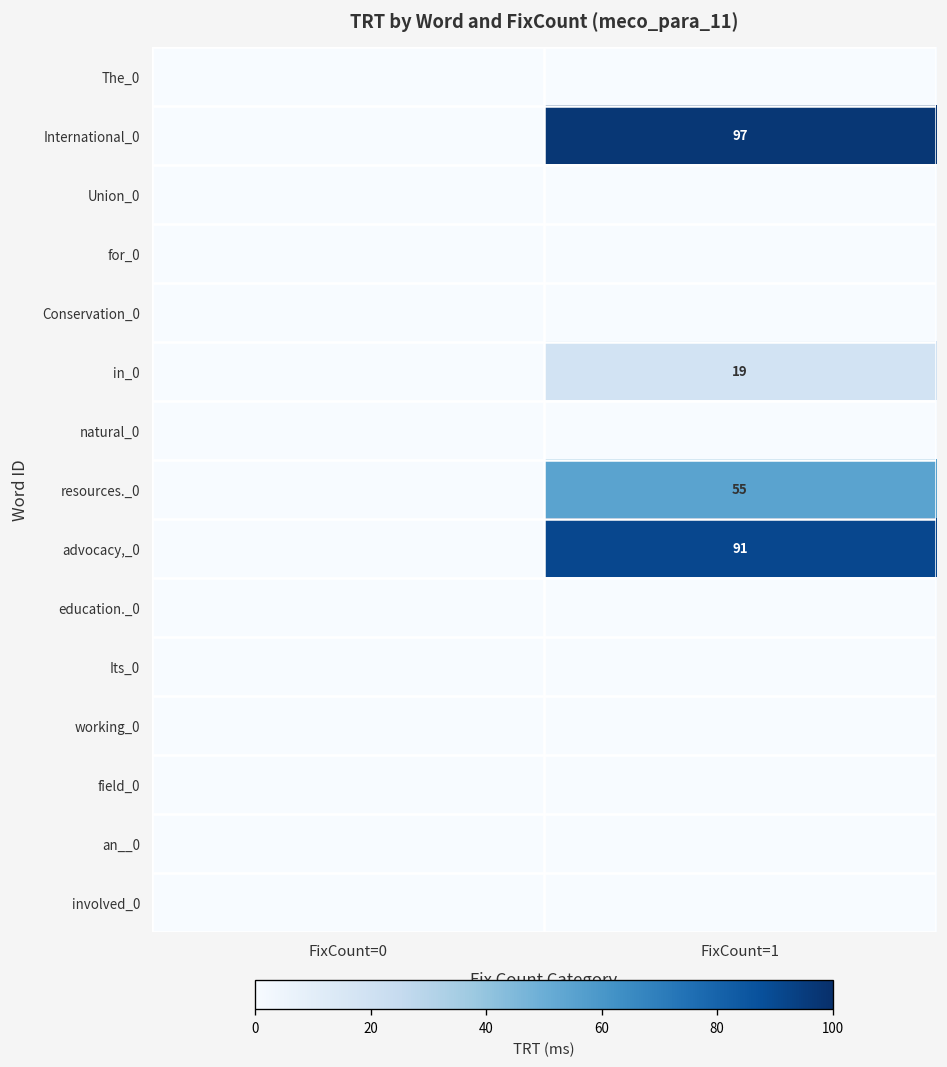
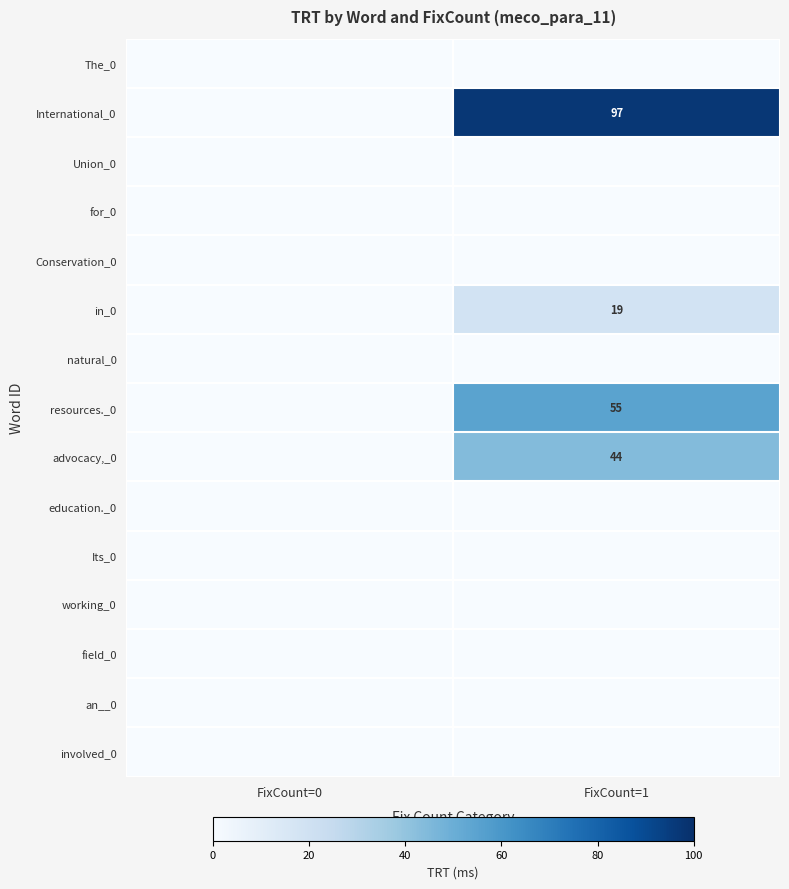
advocacy,_0, FixCount=1: 91 -> 44
